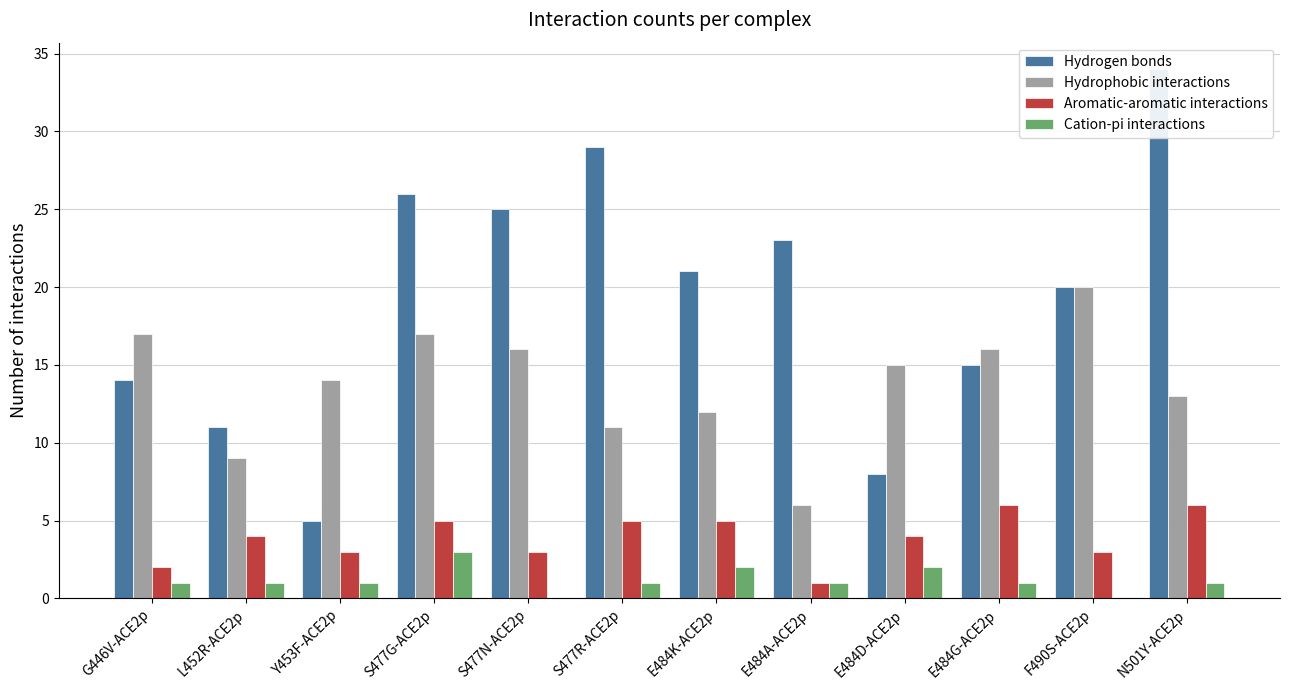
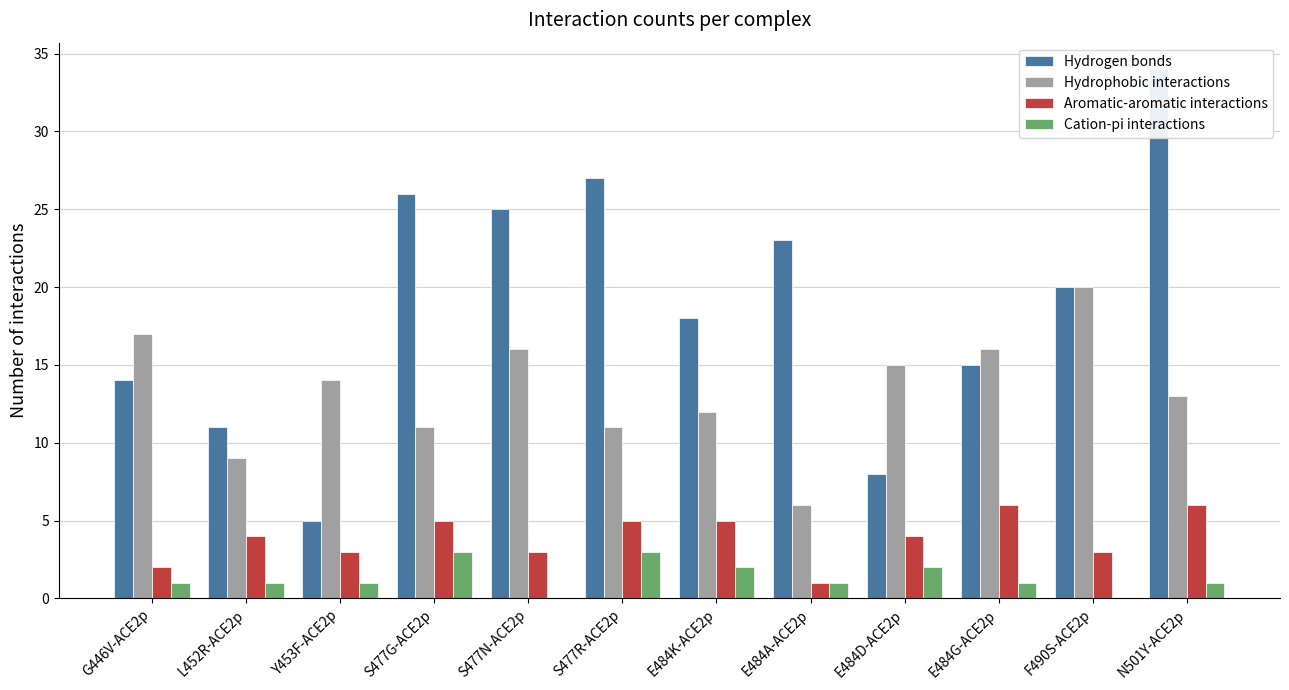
Hydrophobic interactions, S477G-ACE2p: 17 -> 11
Hydrogen bonds, S477R-ACE2p: 29 -> 27
Cation-pi interactions, S477R-ACE2p: 1 -> 3
Hydrogen bonds, E484K-ACE2p: 21 -> 18
